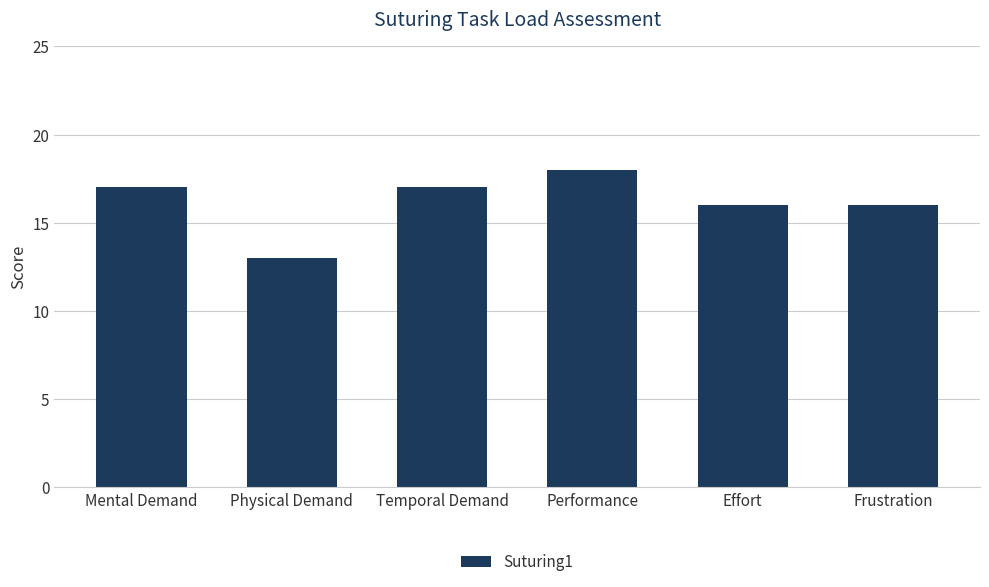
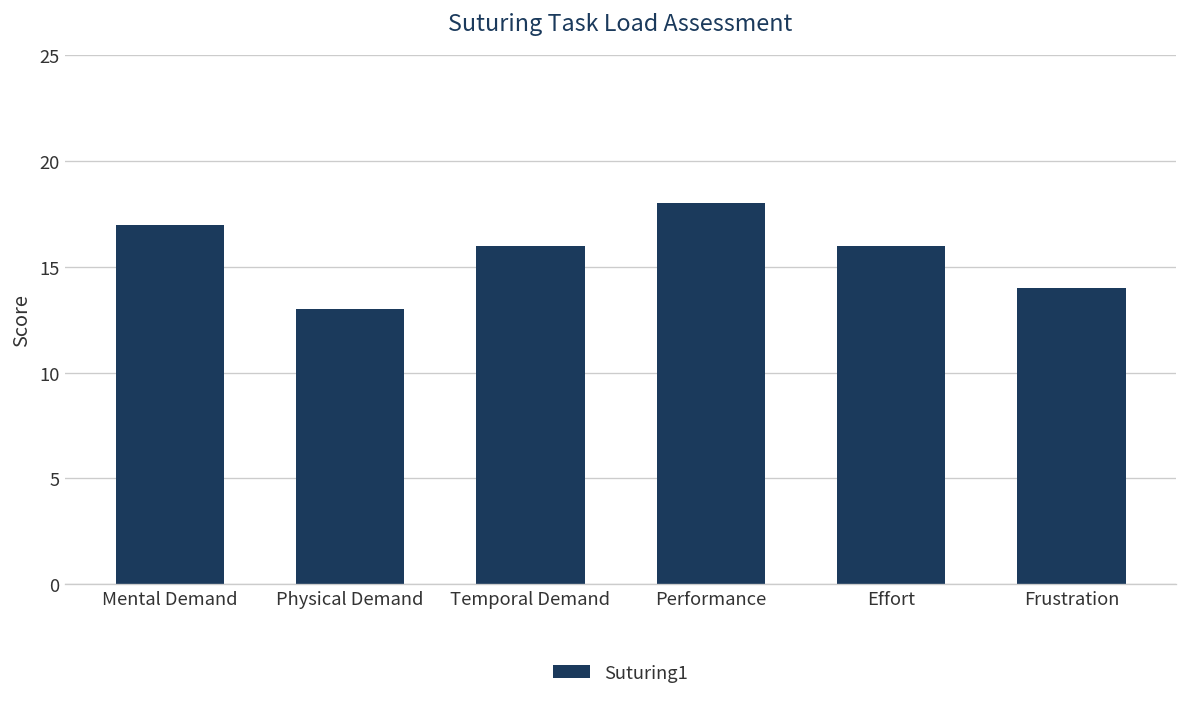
Temporal Demand: 17 -> 16
Frustration: 16 -> 14
